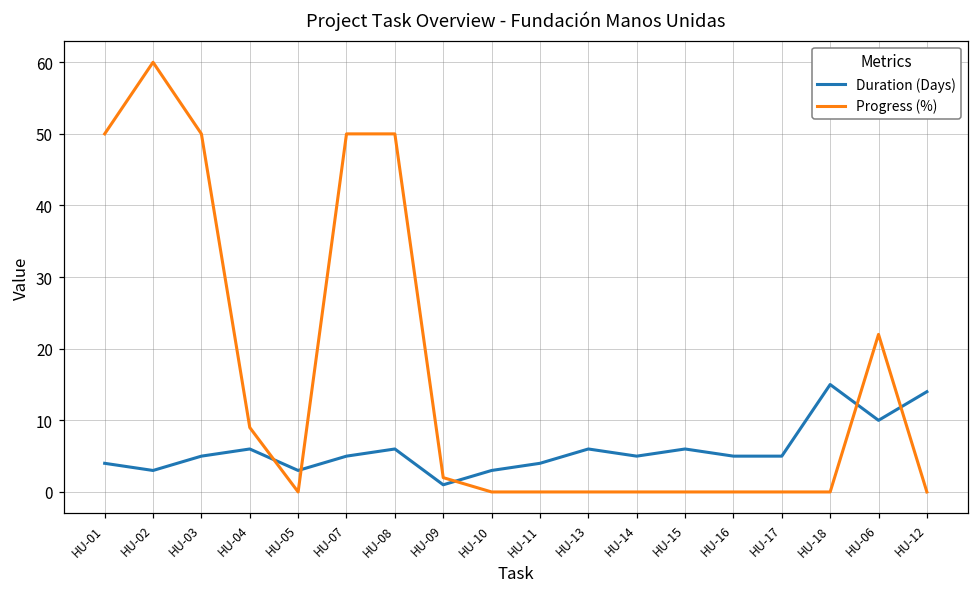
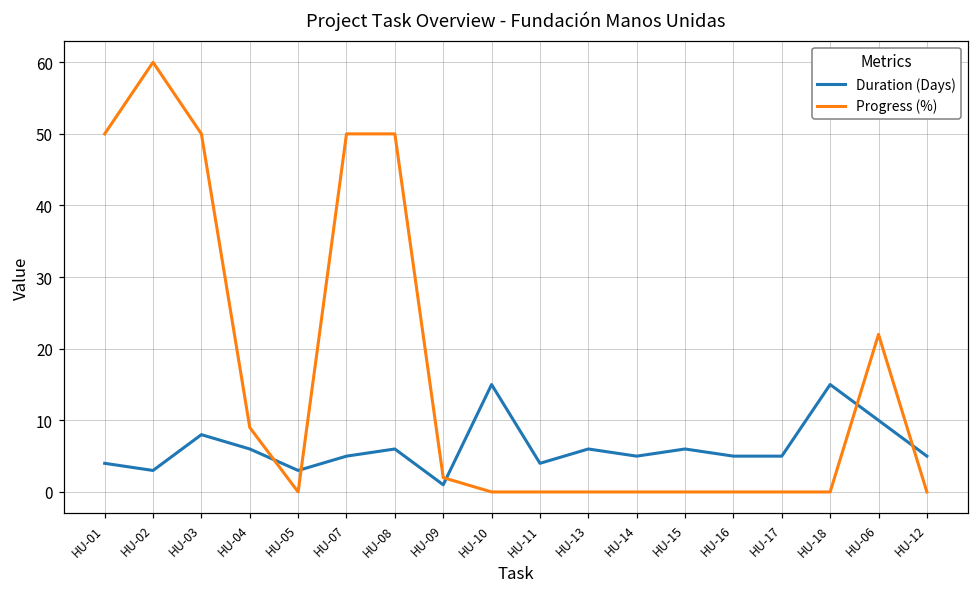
Duration (Days), HU-03: 5 -> 8
Duration (Days), HU-10: 3 -> 15
Duration (Days), HU-12: 14 -> 5
